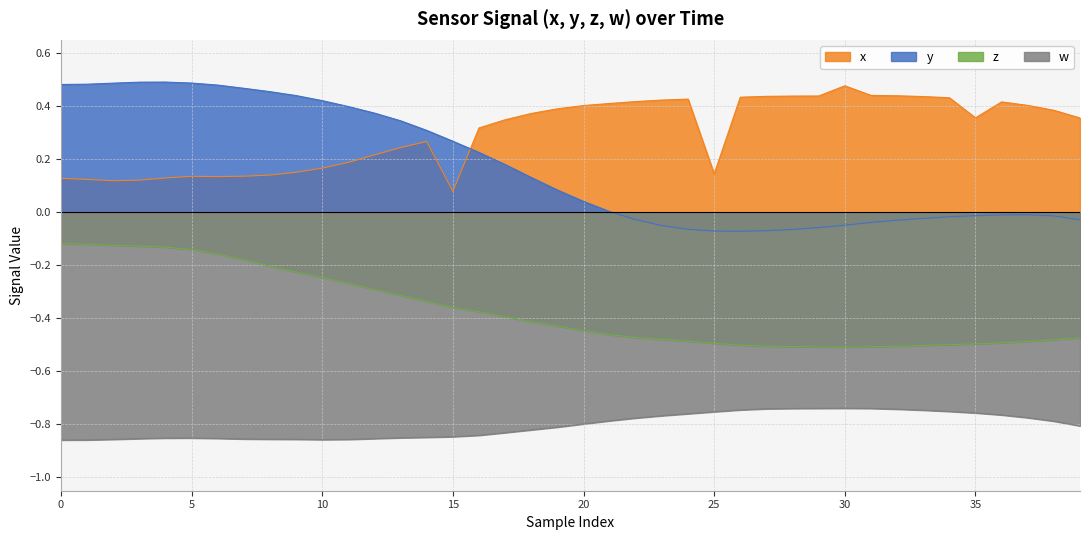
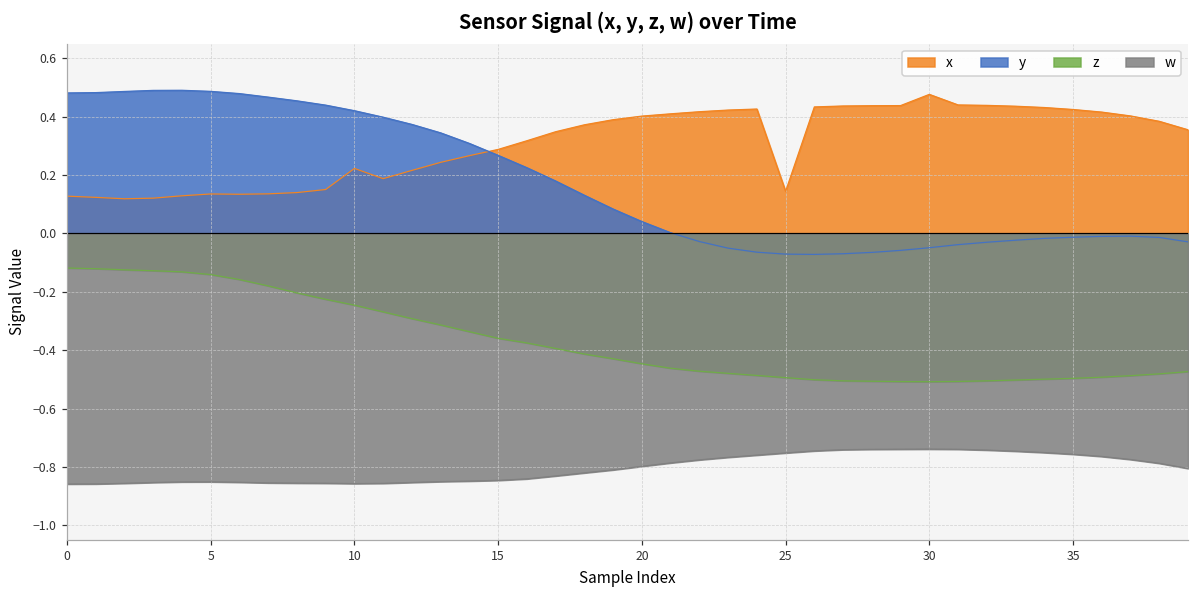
x, 10: 0.17 -> 0.22
x, 15: 0.08 -> 0.29
x, 35: 0.36 -> 0.42
